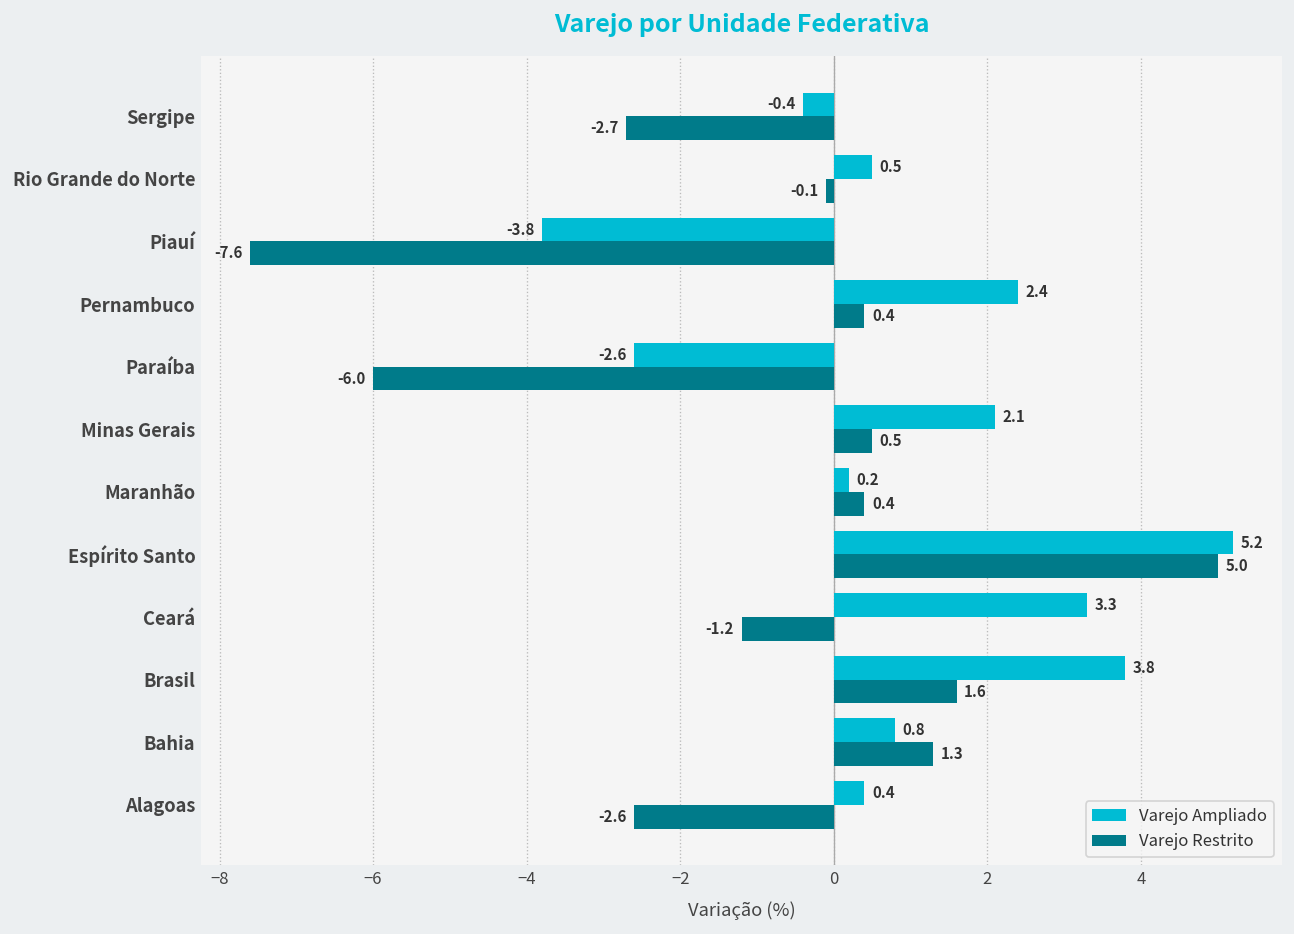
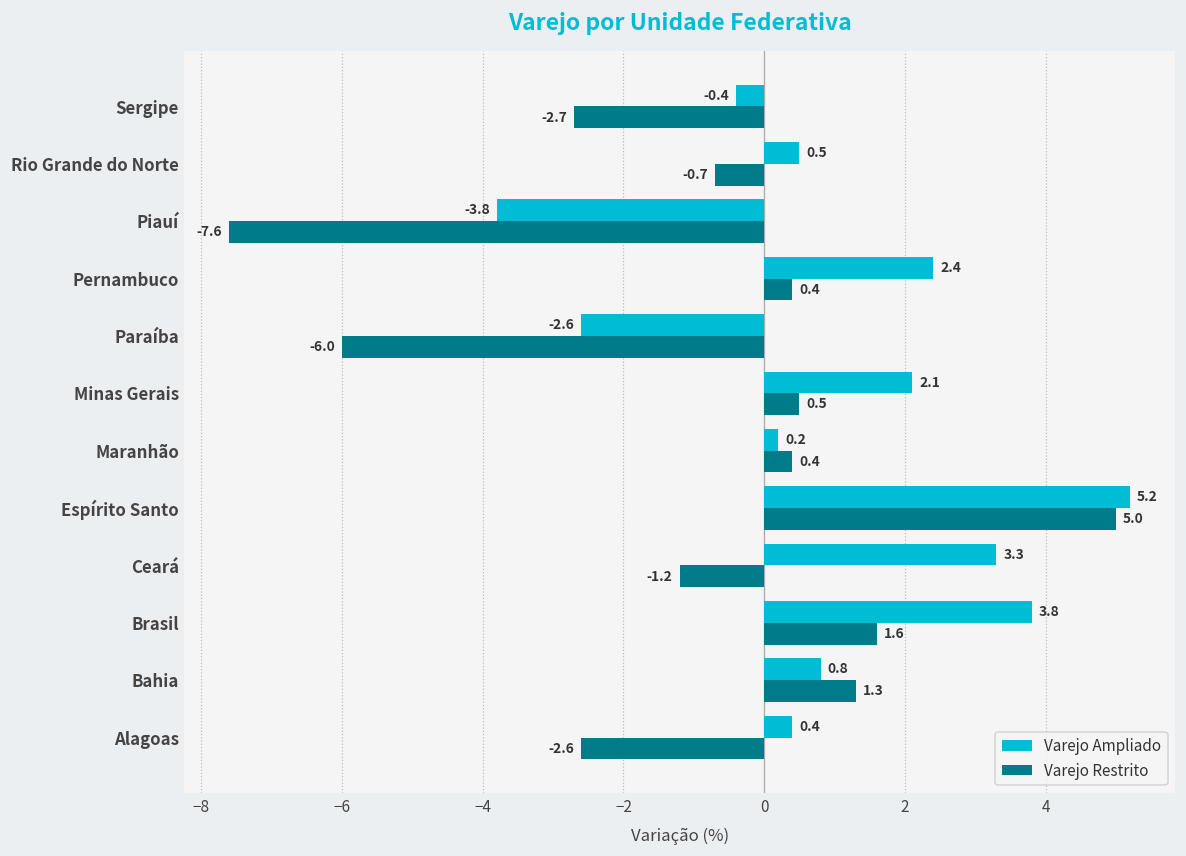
Varejo Restrito, Rio Grande do Norte: -0.1 -> -0.7
